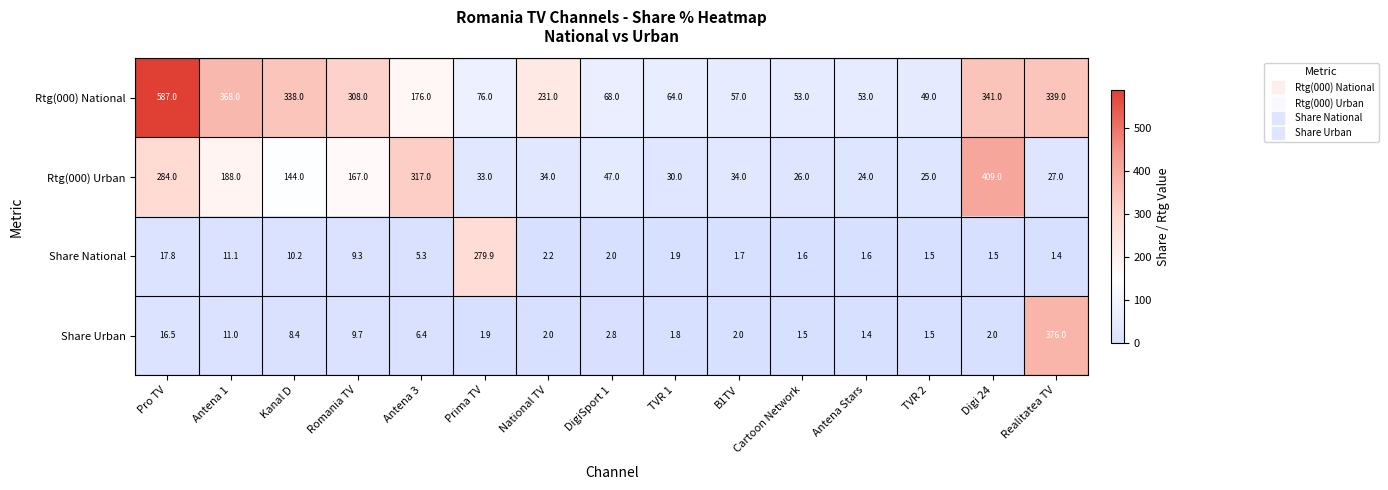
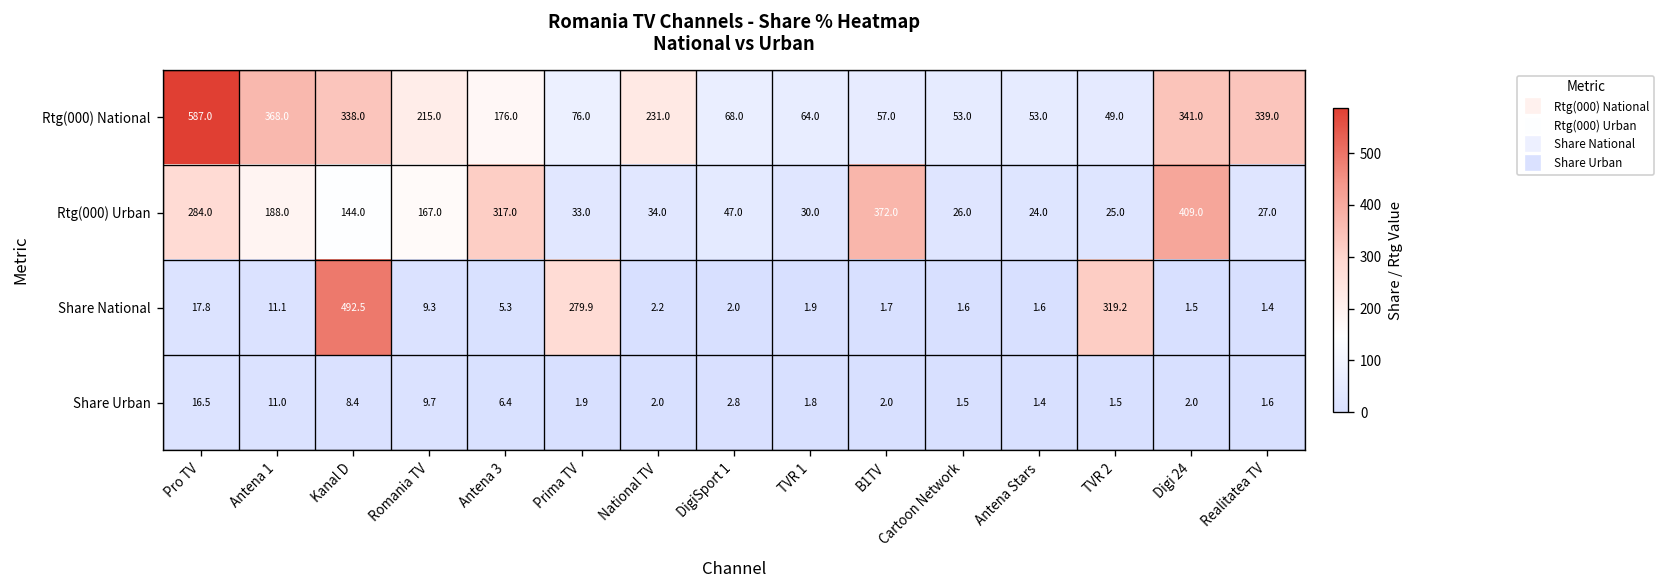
Rtg(000) National, Romania TV: 308.0 -> 215.0
Rtg(000) Urban, B1TV: 34.0 -> 372.0
Share National, Kanal D: 10.2 -> 492.5
Share National, TVR 2: 1.5 -> 319.2
Share Urban, Realitatea TV: 376.0 -> 1.6
